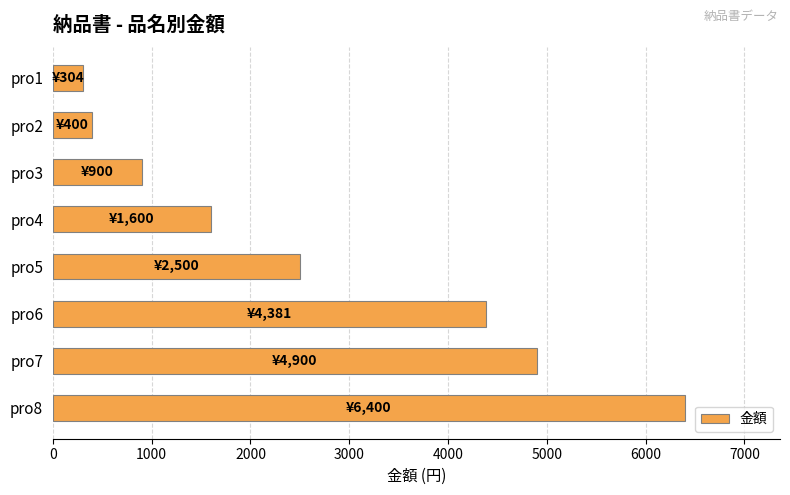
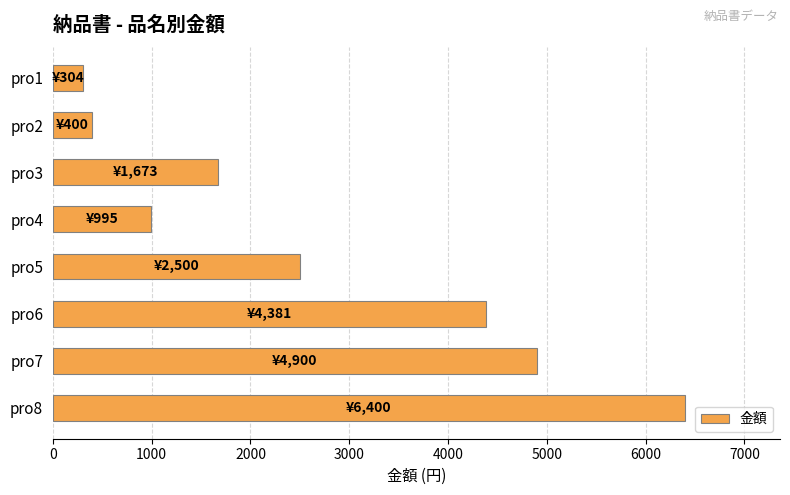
pro3: ¥900 -> ¥1,673
pro4: ¥1,600 -> ¥995
